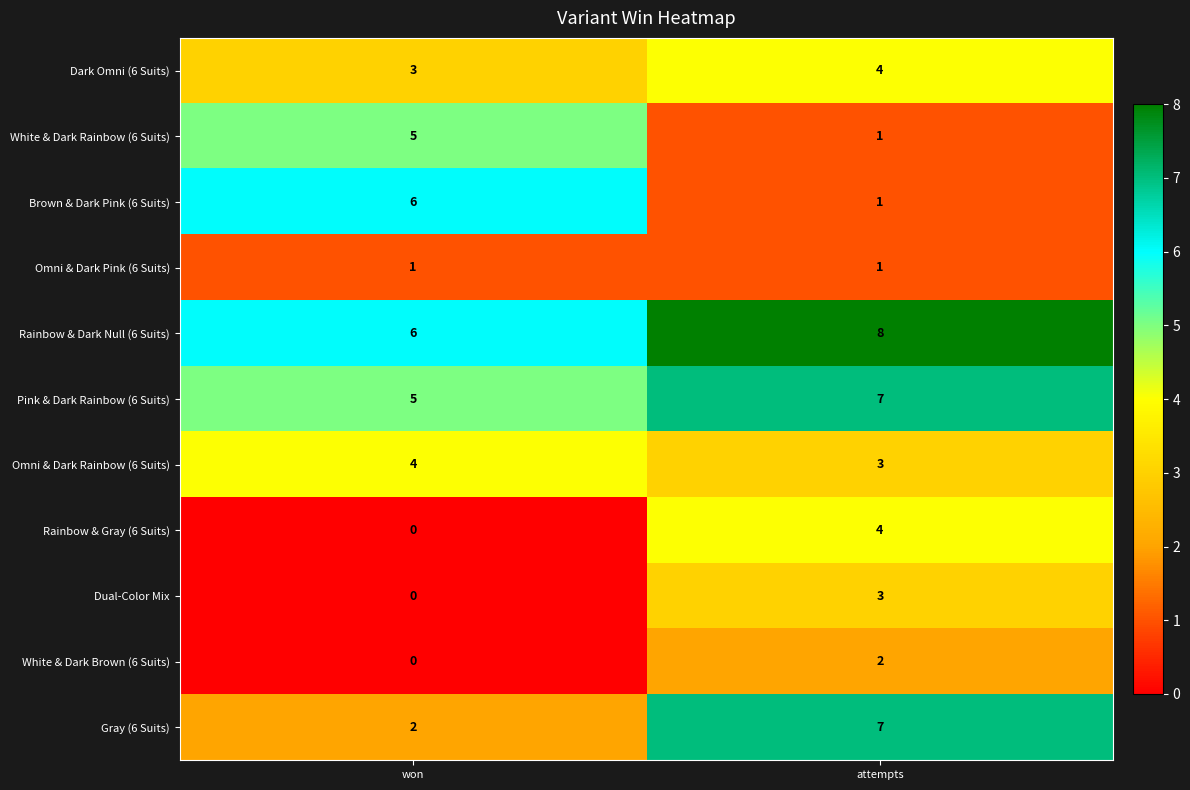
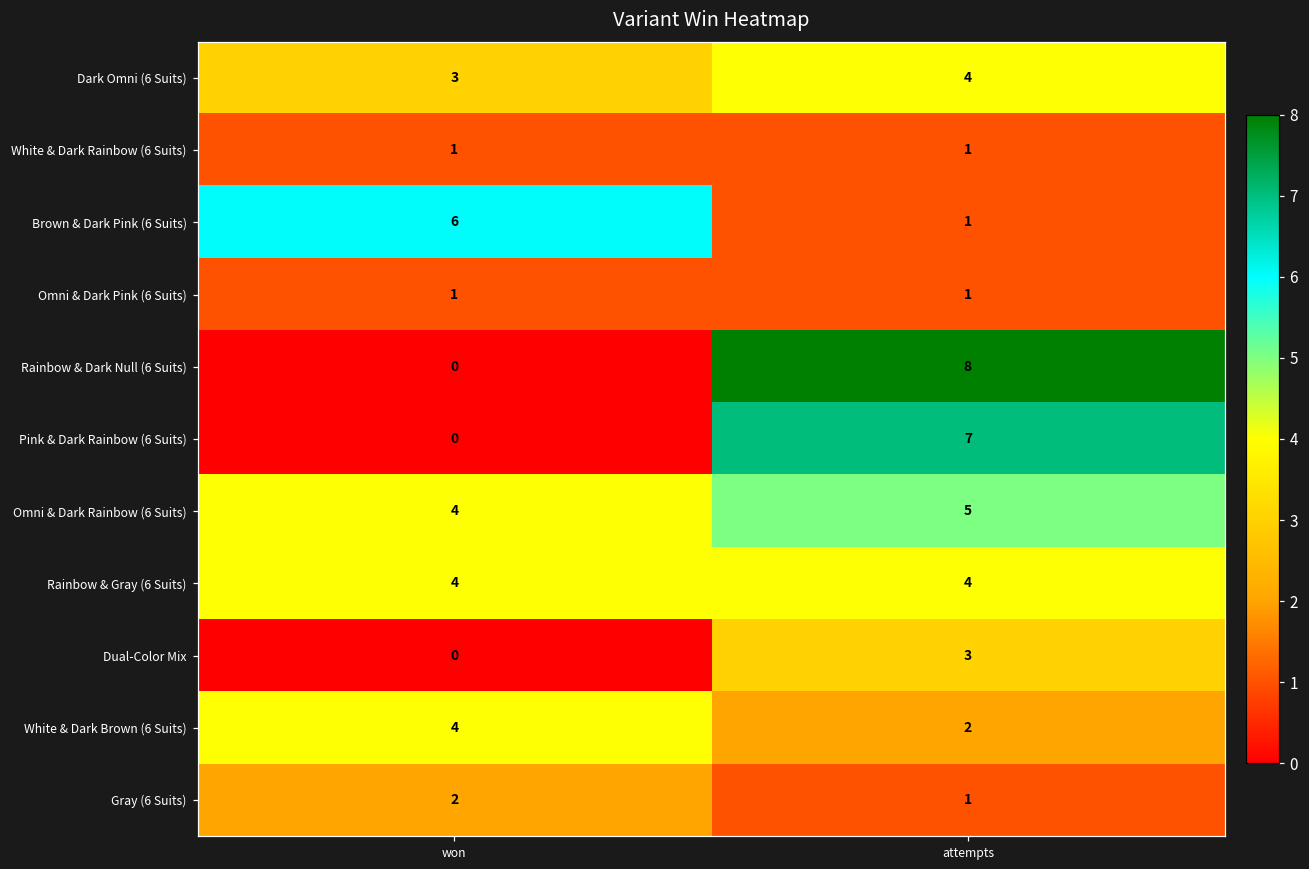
White & Dark Rainbow (6 Suits), won: 5 -> 1
Rainbow & Dark Null (6 Suits), won: 6 -> 0
Pink & Dark Rainbow (6 Suits), won: 5 -> 0
Omni & Dark Rainbow (6 Suits), attempts: 3 -> 5
Rainbow & Gray (6 Suits), won: 0 -> 4
White & Dark Brown (6 Suits), won: 0 -> 4
Gray (6 Suits), attempts: 7 -> 1
